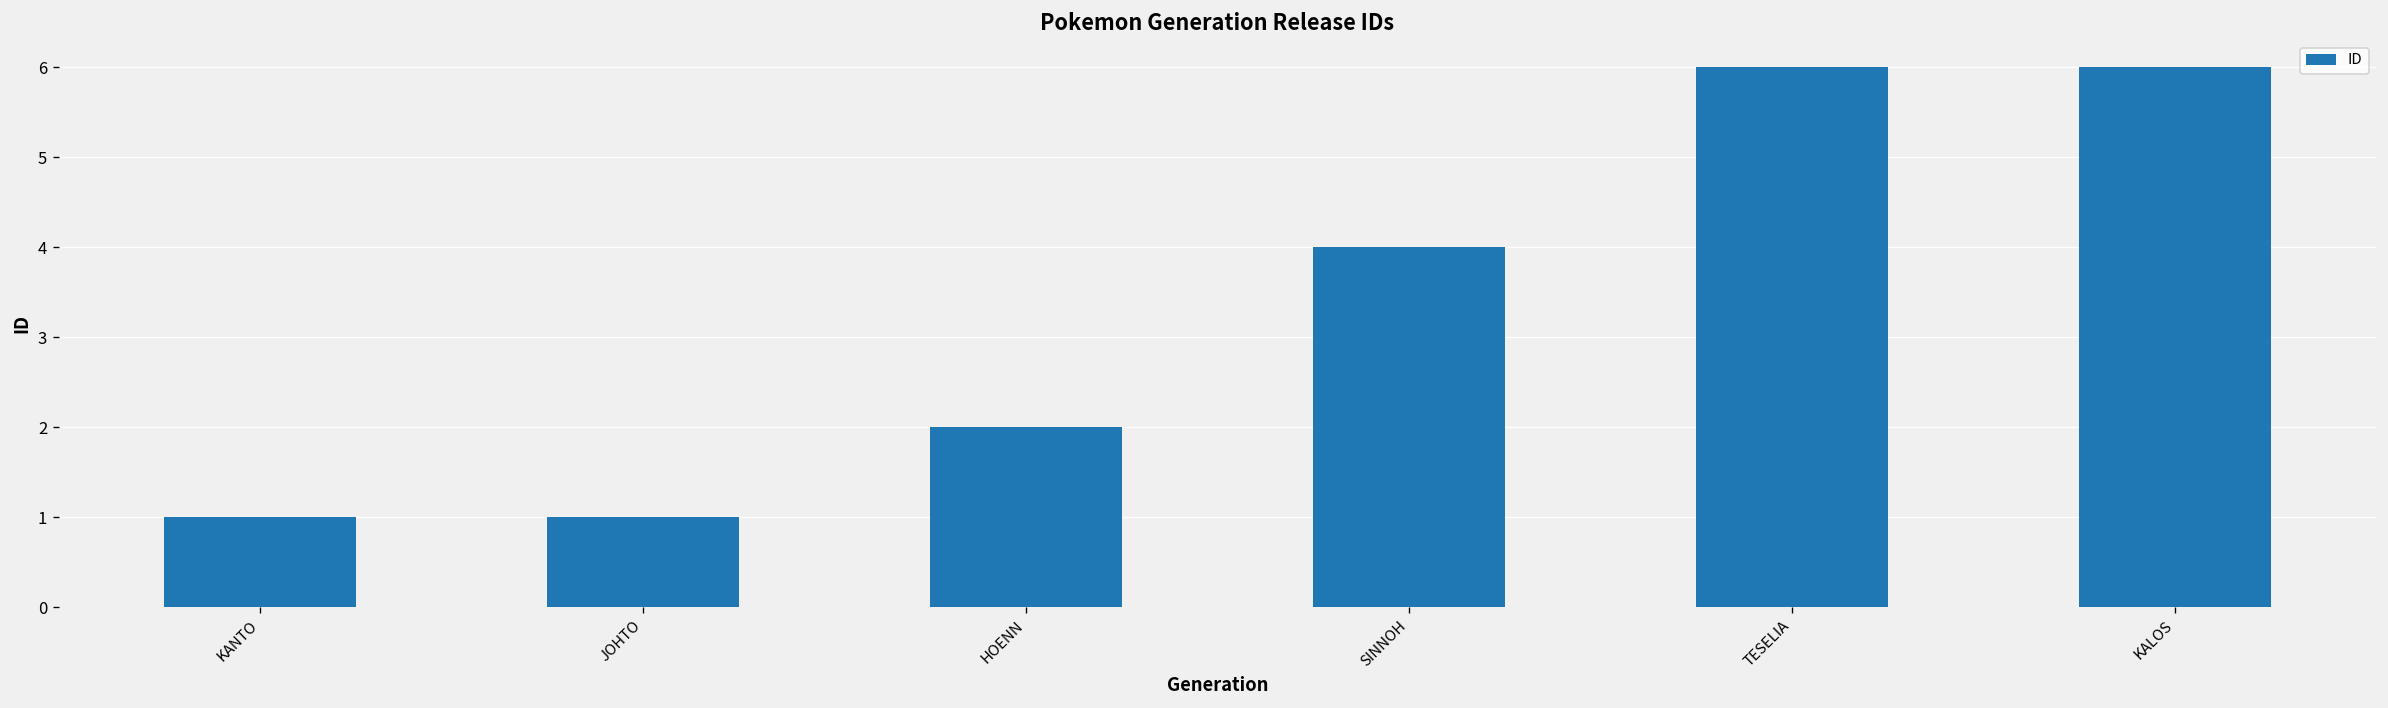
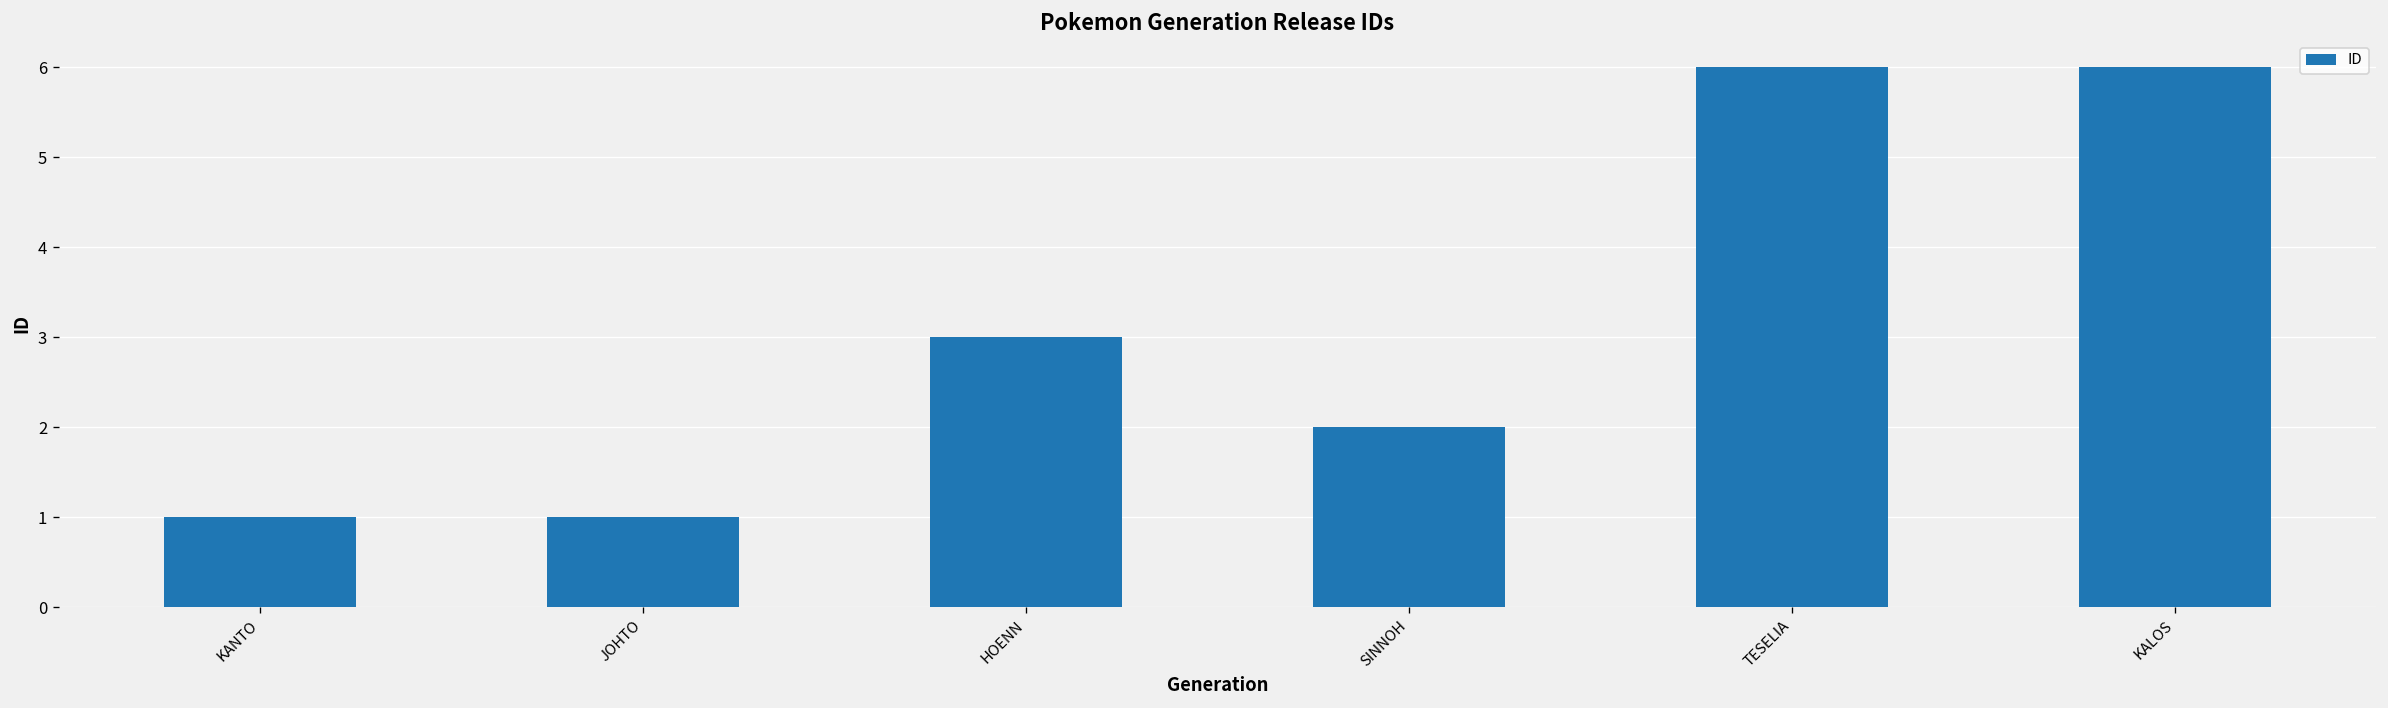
HOENN: 2 -> 3
SINNOH: 4 -> 2
